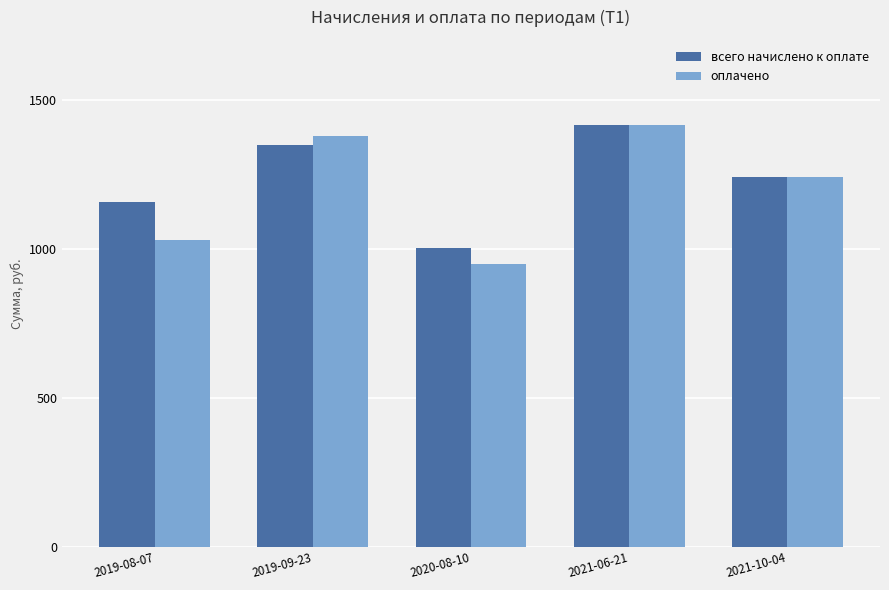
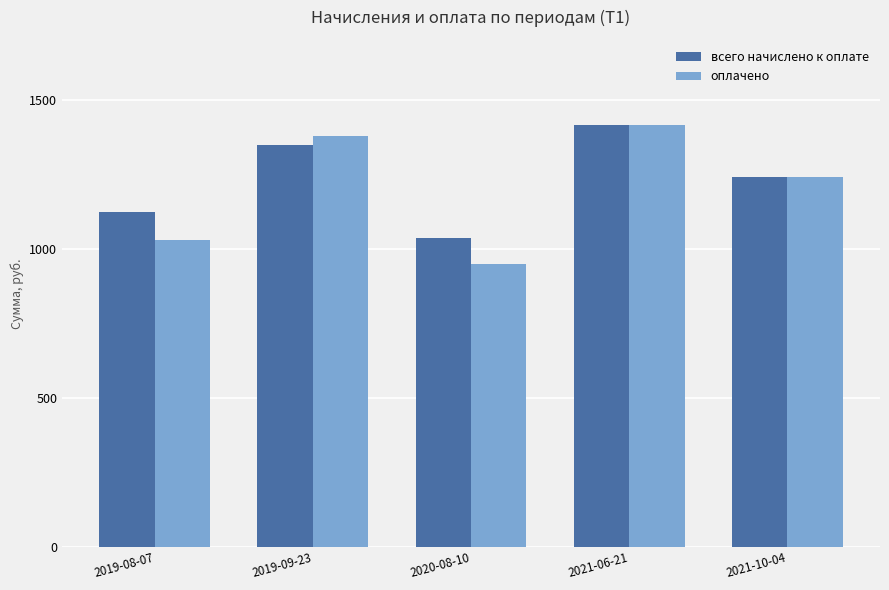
всего начислено к оплате, 2019-08-07: 1160 -> 1120
всего начислено к оплате, 2020-08-10: 1000 -> 1040
